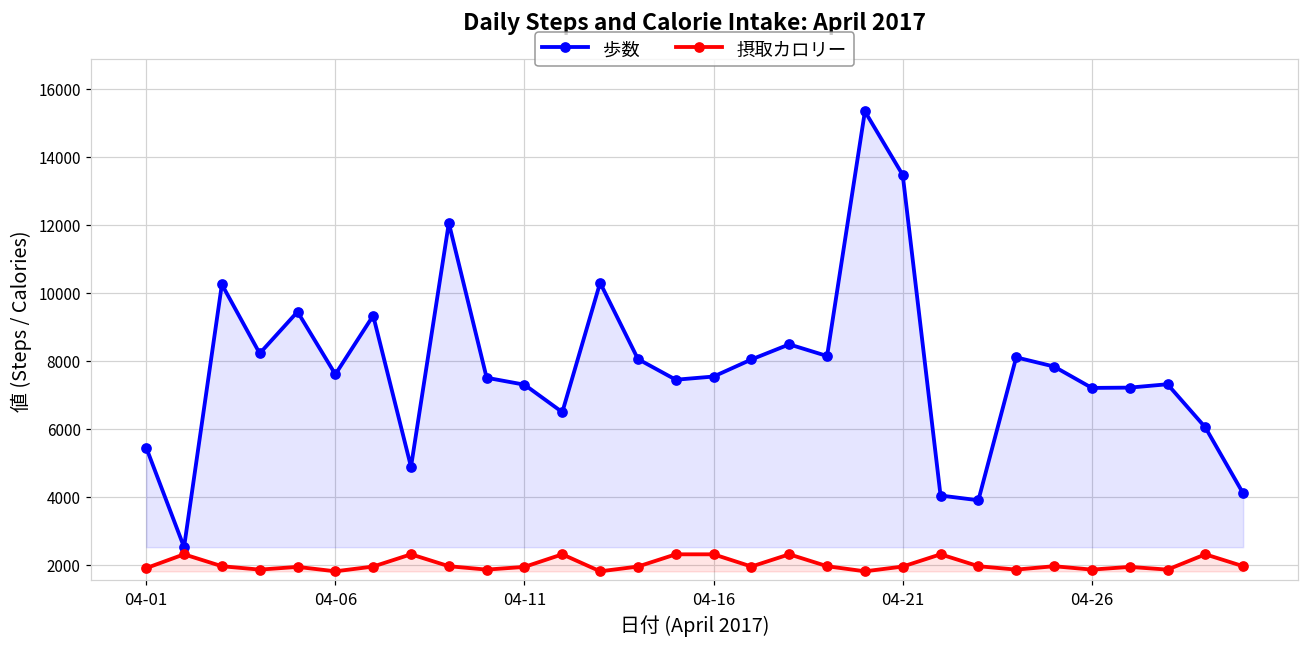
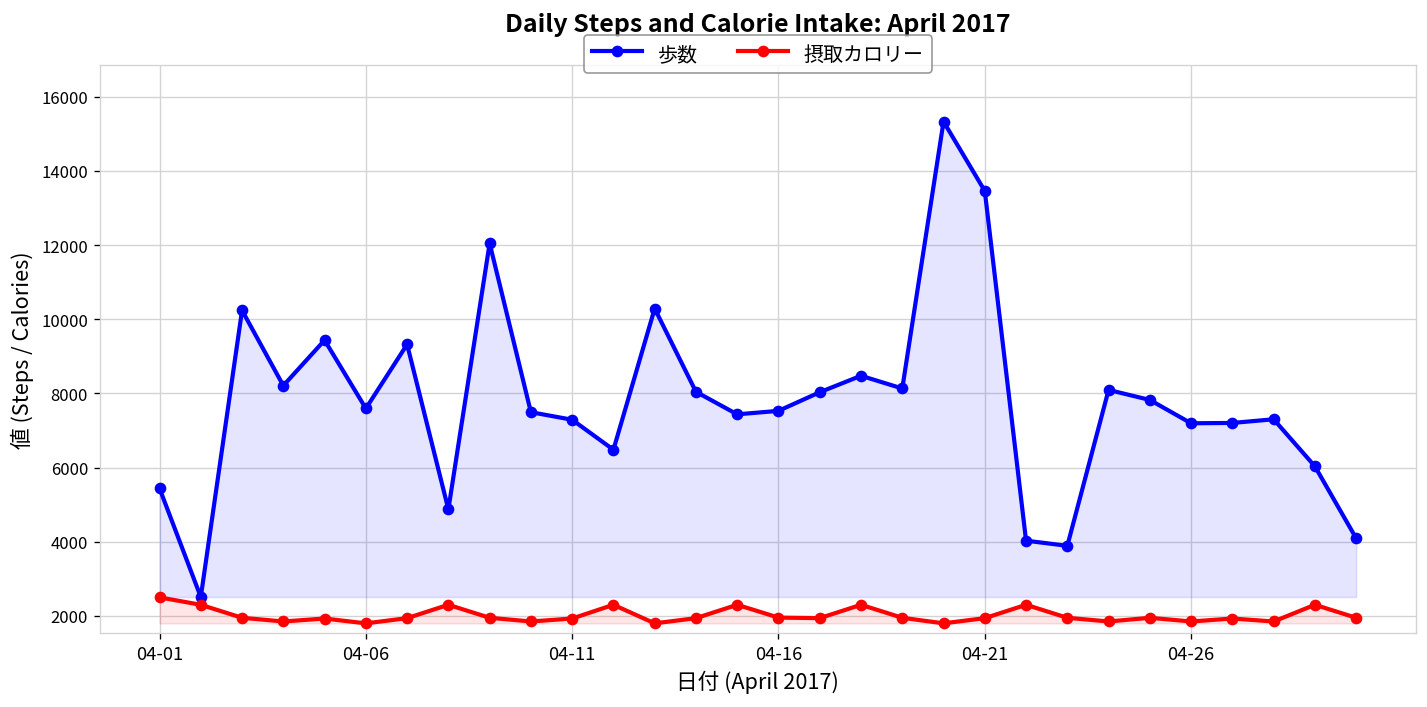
摂取カロリー, 04-01: 1900 -> 2500
摂取カロリー, 04-16: 2300 -> 2000
